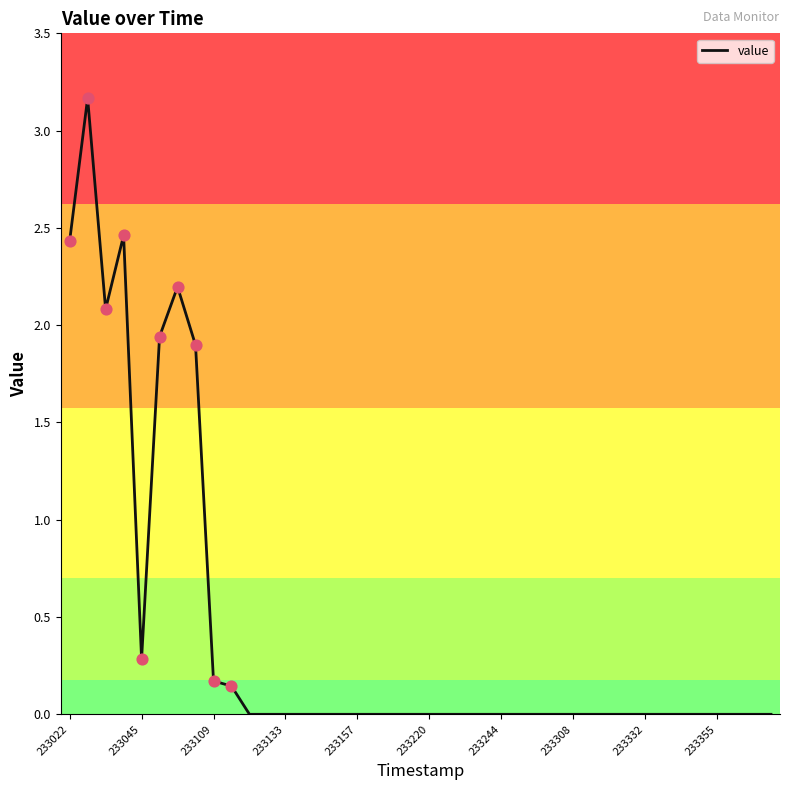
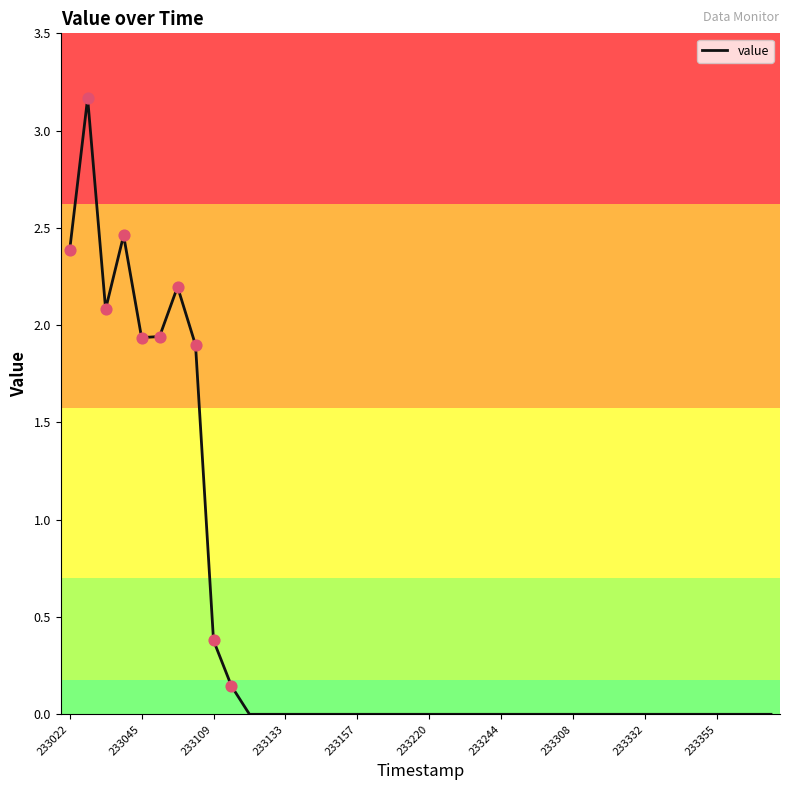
value, 233022: 2.43 -> 2.38
value, 233045: 0.28 -> 1.94
value, 233109: 0.17 -> 0.38
